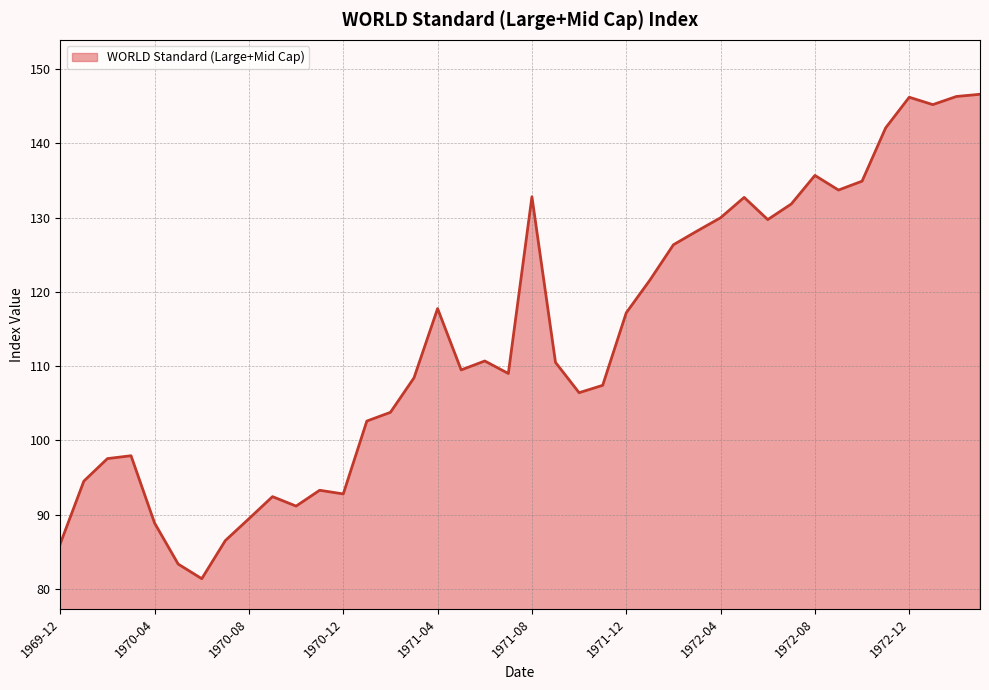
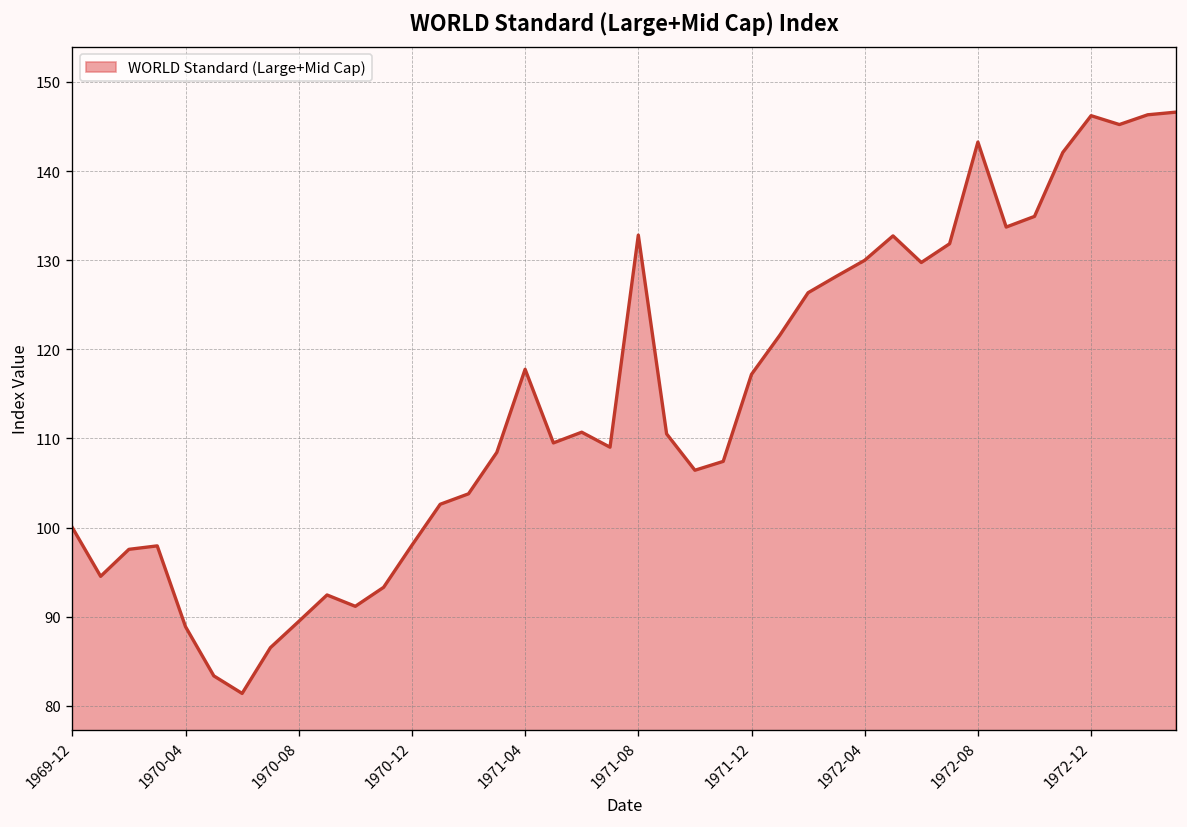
1969-12: 86 -> 100
1970-12: 93 -> 98
1972-08: 136 -> 143
